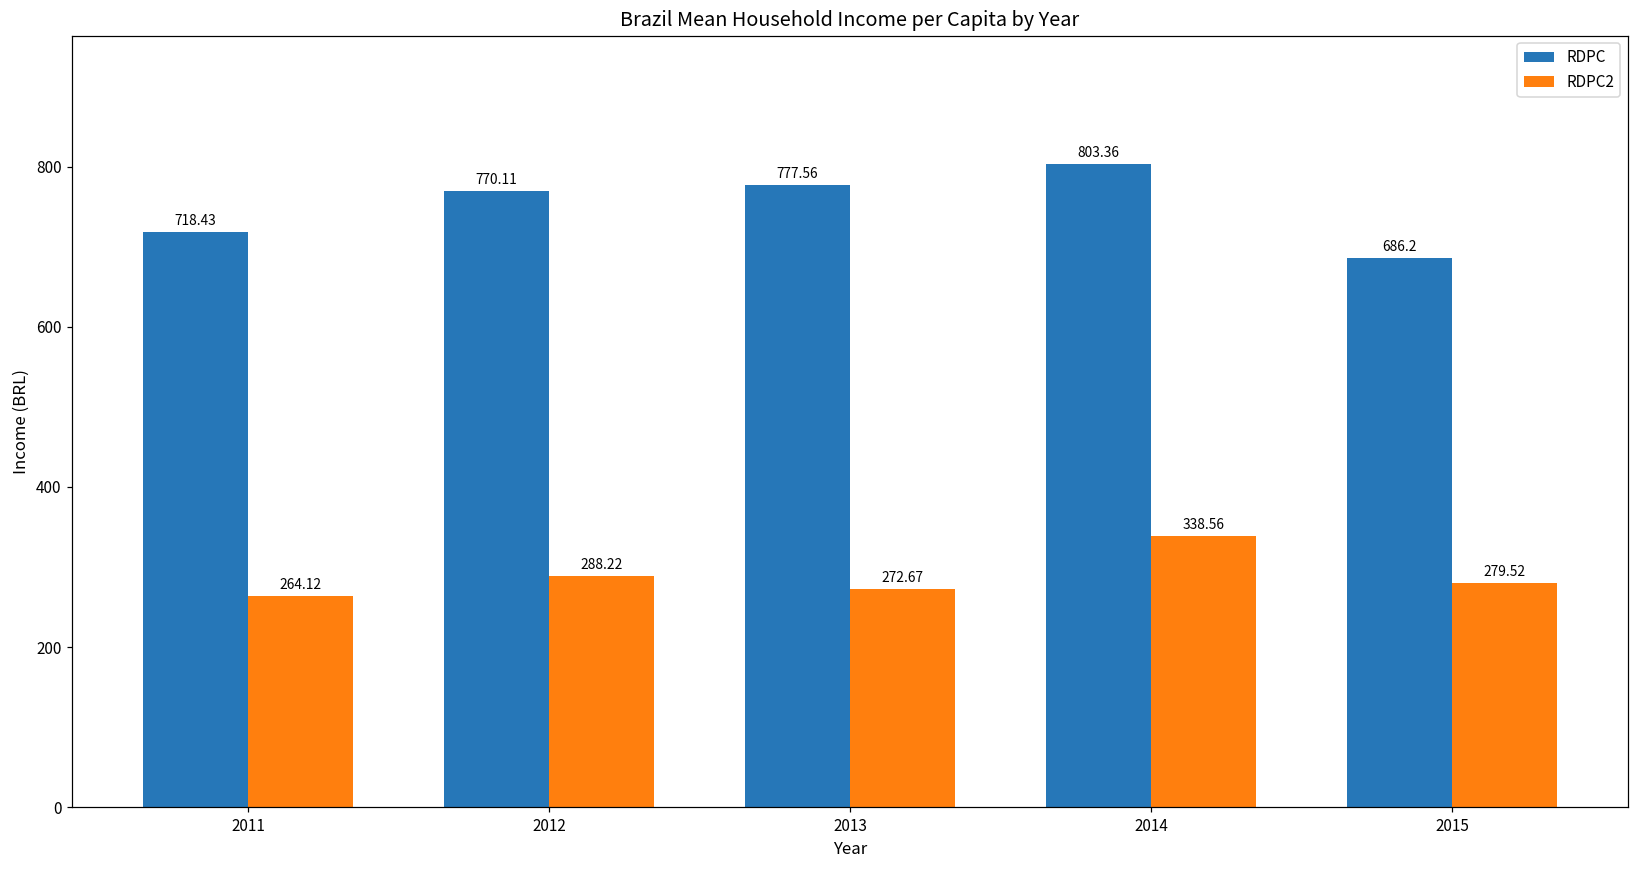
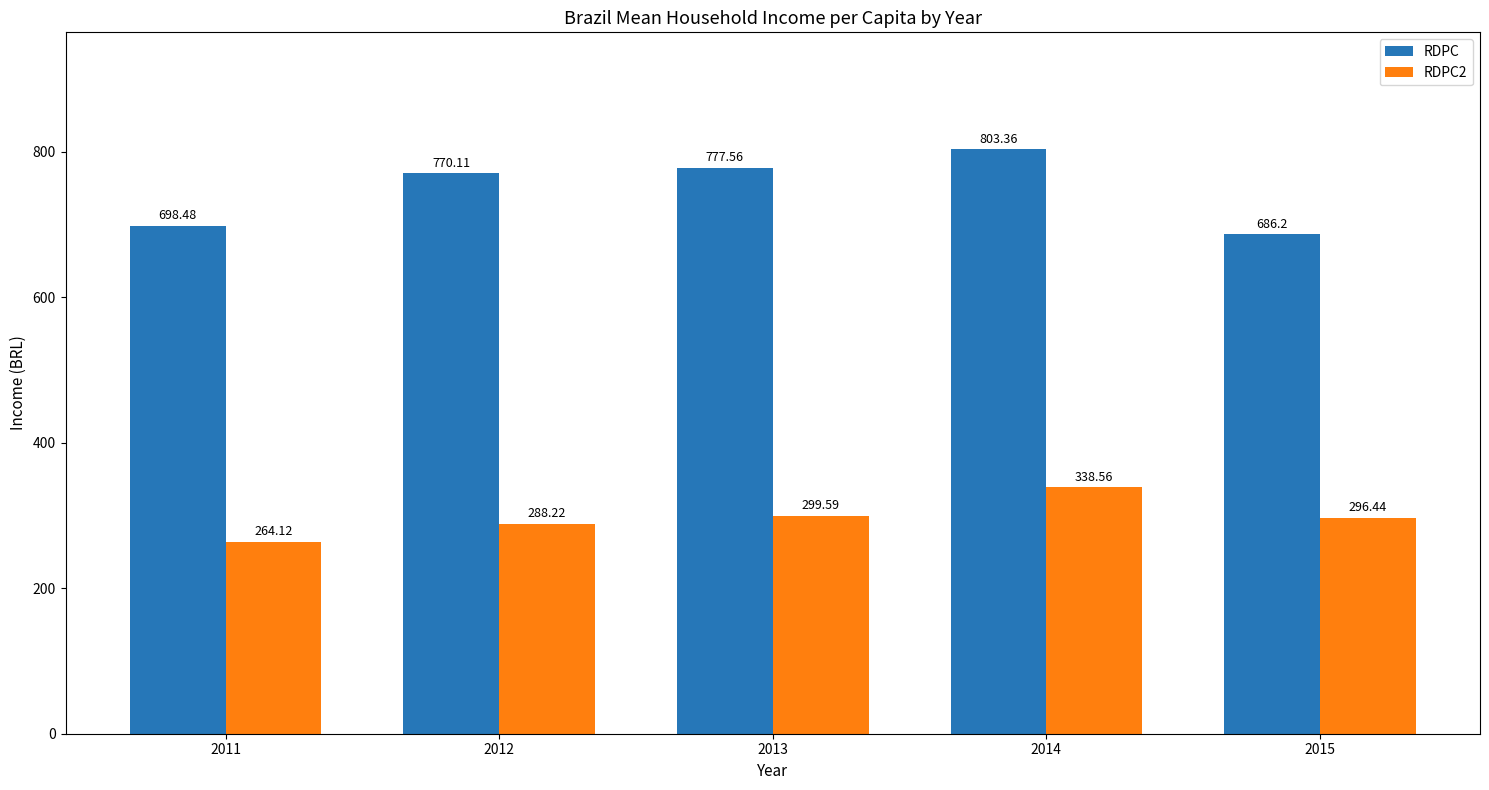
RDPC, 2011: 718.43 -> 698.48
RDPC2, 2013: 272.67 -> 299.59
RDPC2, 2015: 279.52 -> 296.44
